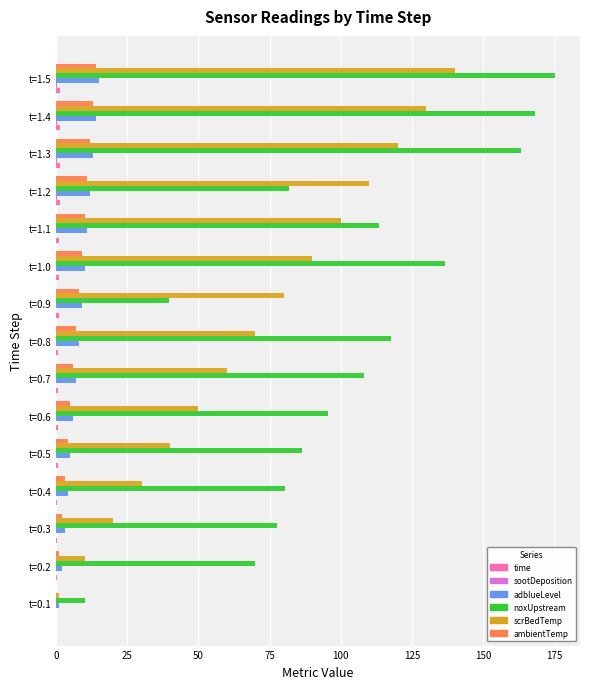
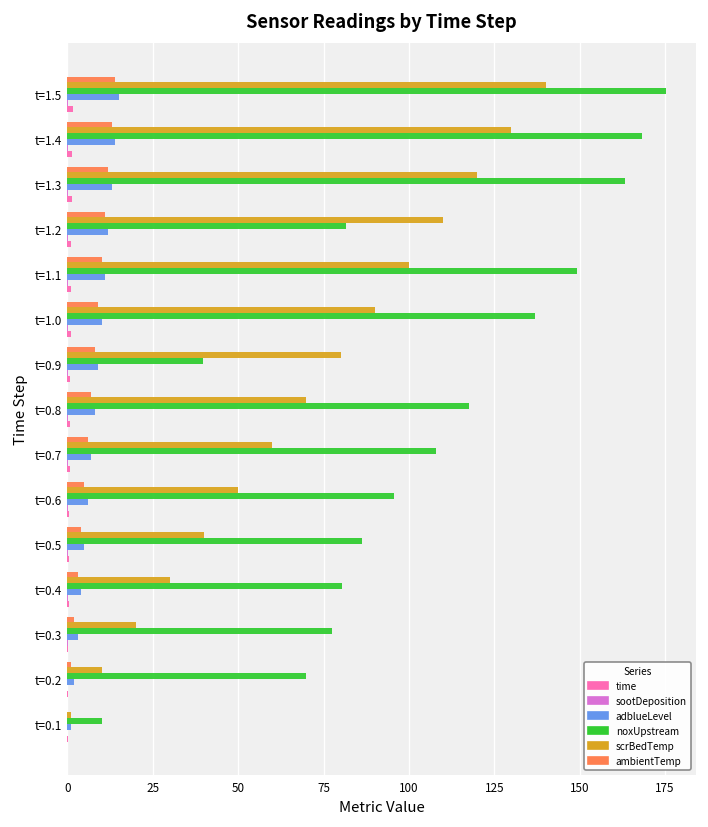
noxUpstream, t=1.1: 113 -> 149
